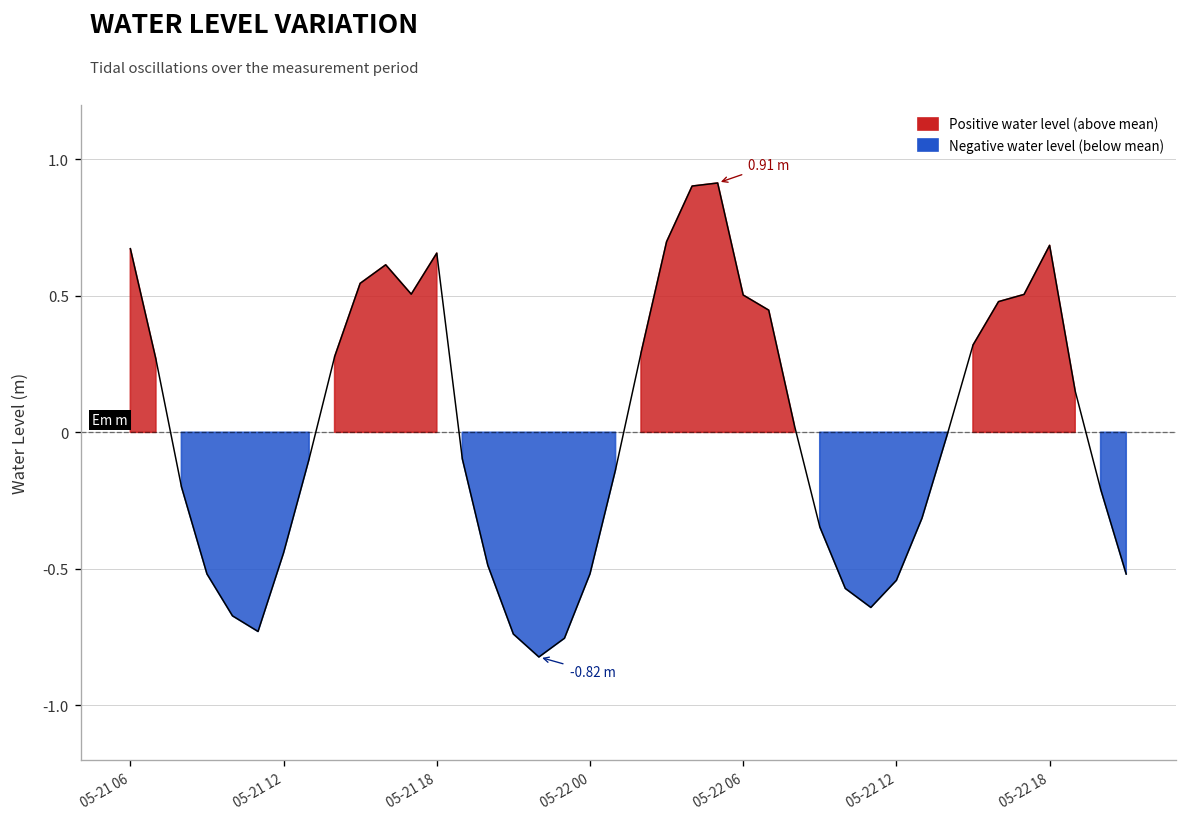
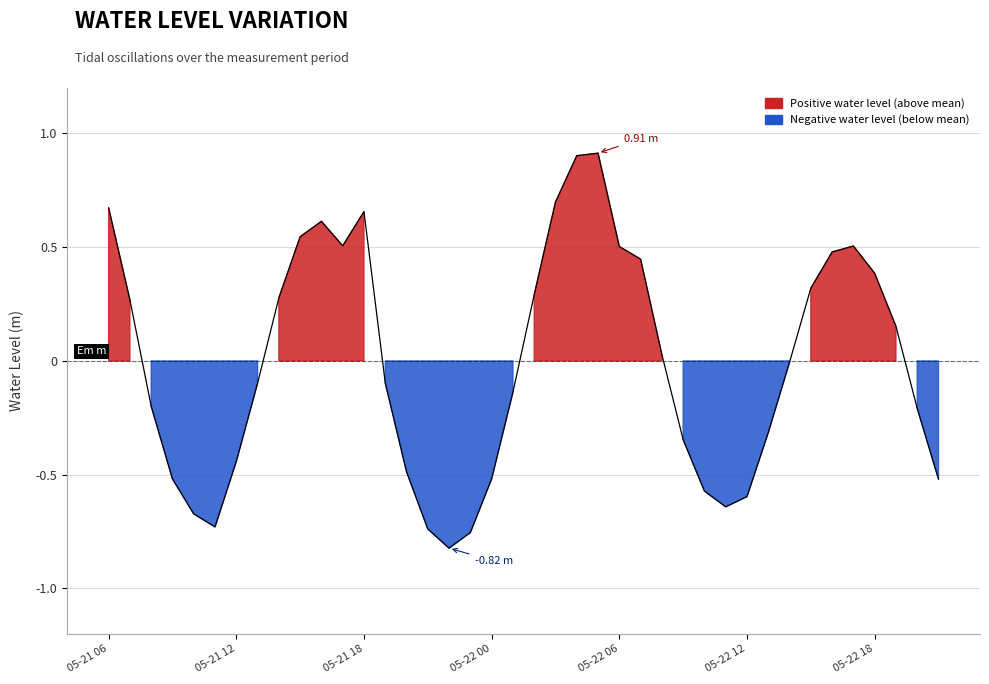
05-22 12: -0.54 -> -0.60
05-22 18: 0.69 -> 0.39
